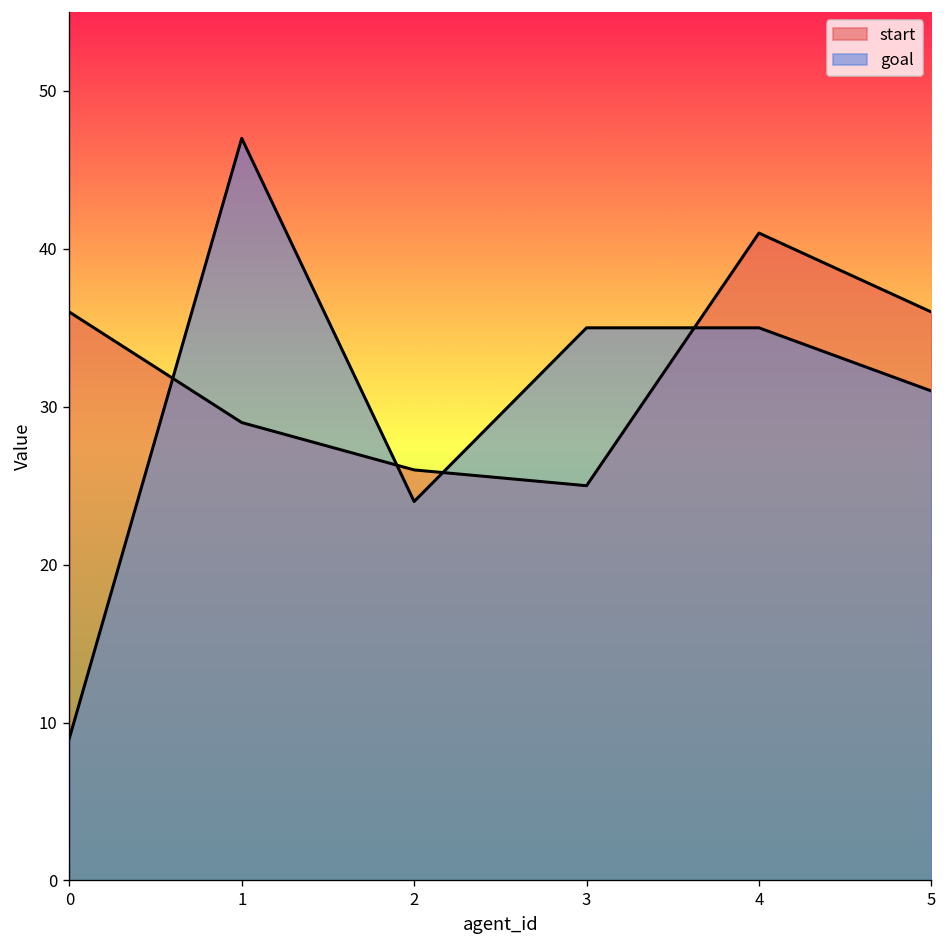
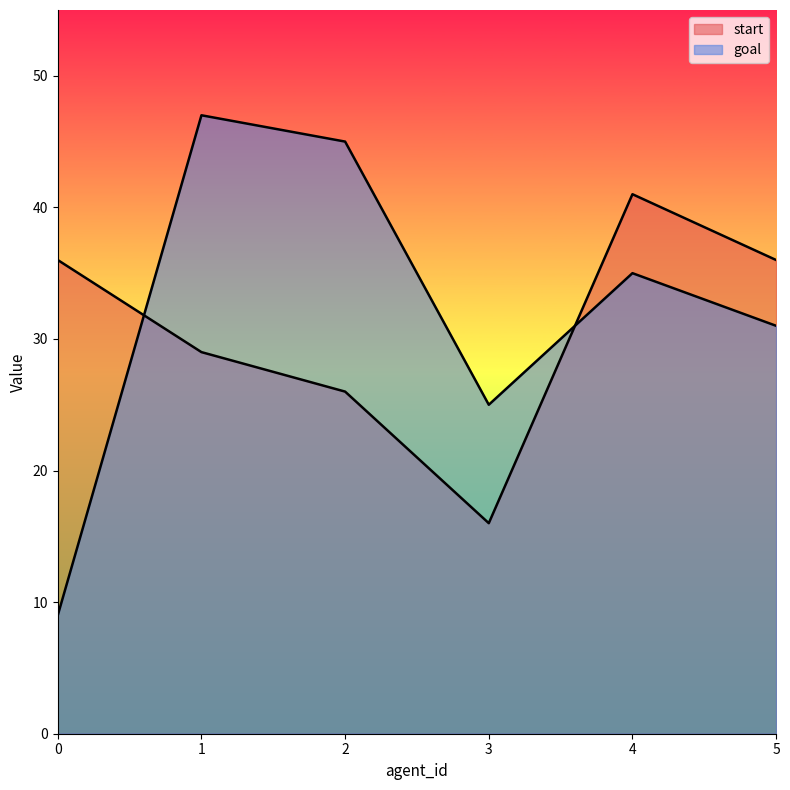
goal, 2: 24 -> 45
start, 3: 25 -> 16
goal, 3: 35 -> 25
